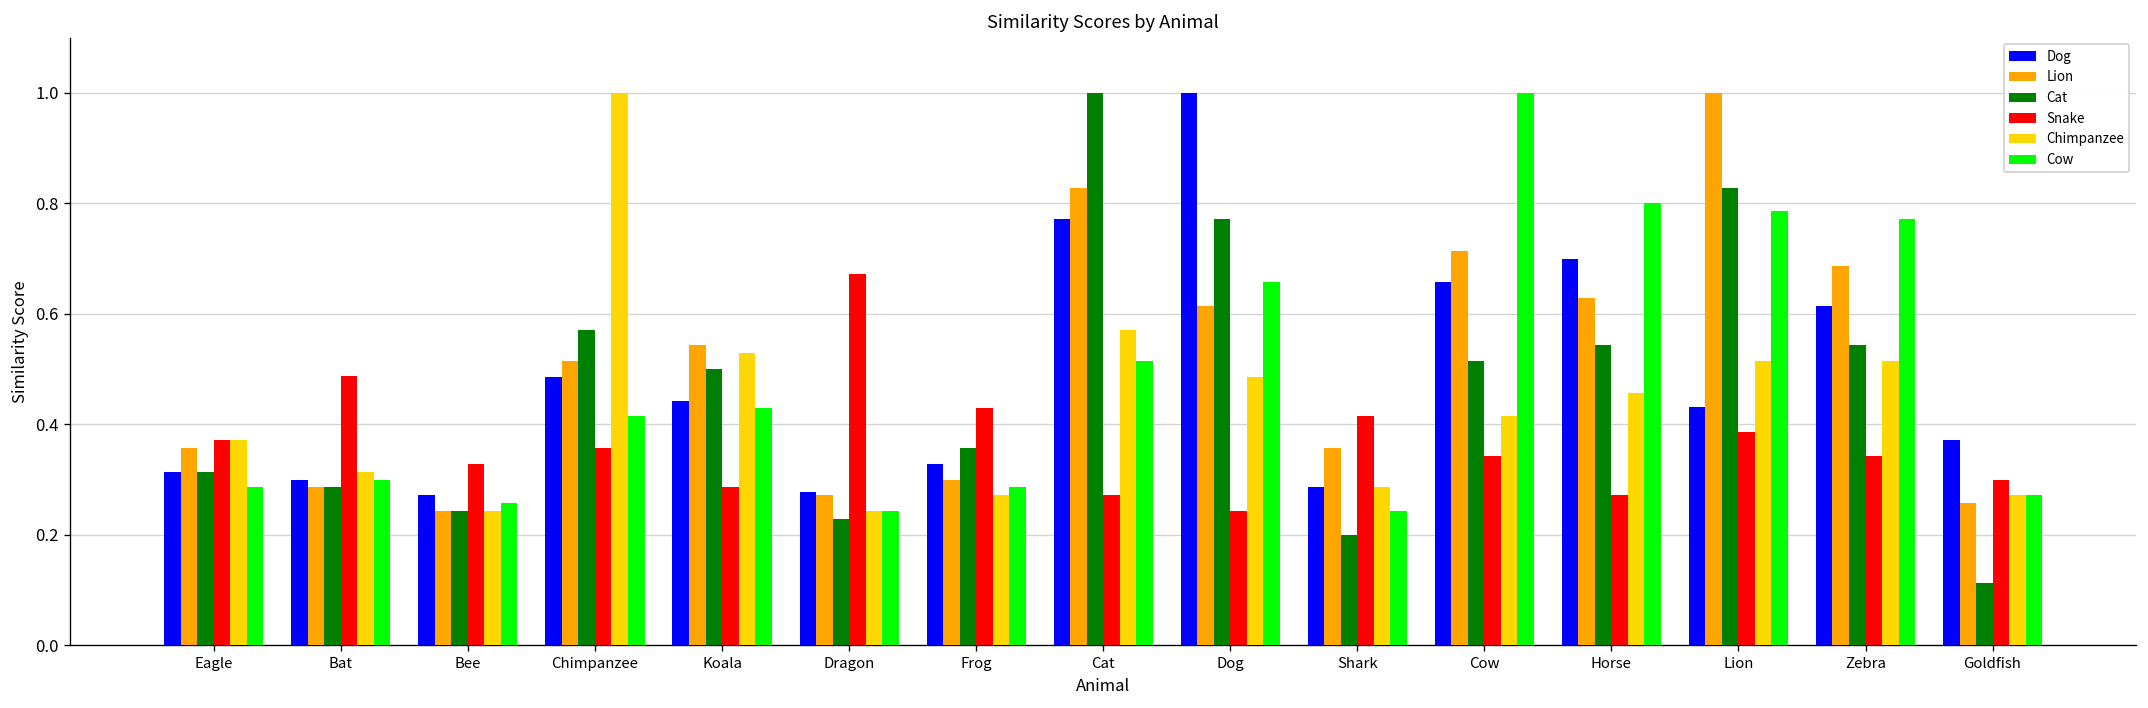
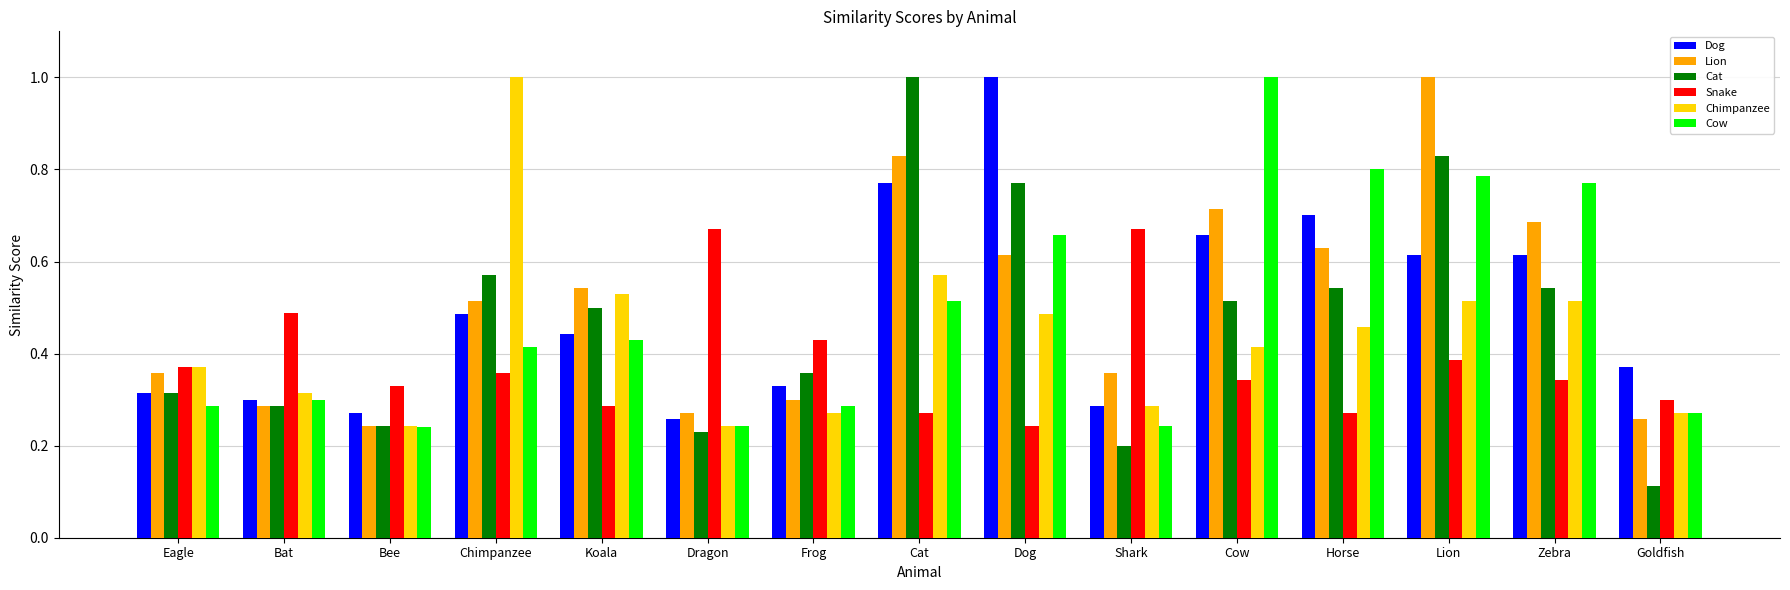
Cow, Bee: 0.26 -> 0.24
Dog, Dragon: 0.28 -> 0.26
Snake, Shark: 0.41 -> 0.67
Dog, Lion: 0.43 -> 0.61
